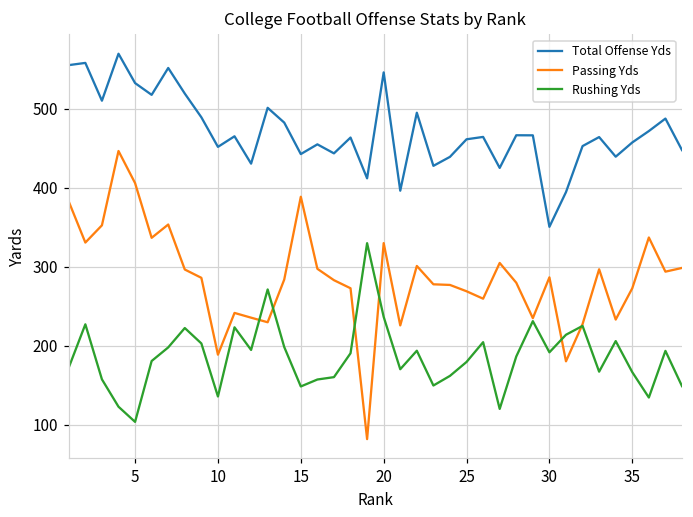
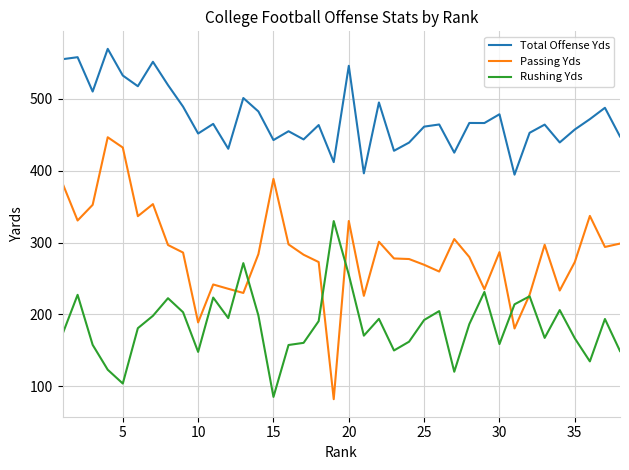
Passing Yds, 5: 410 -> 430
Rushing Yds, 10: 140 -> 150
Rushing Yds, 15: 150 -> 90
Rushing Yds, 20: 240 -> 260
Rushing Yds, 25: 180 -> 190
Total Offense Yds, 30: 350 -> 480
Rushing Yds, 30: 190 -> 160
